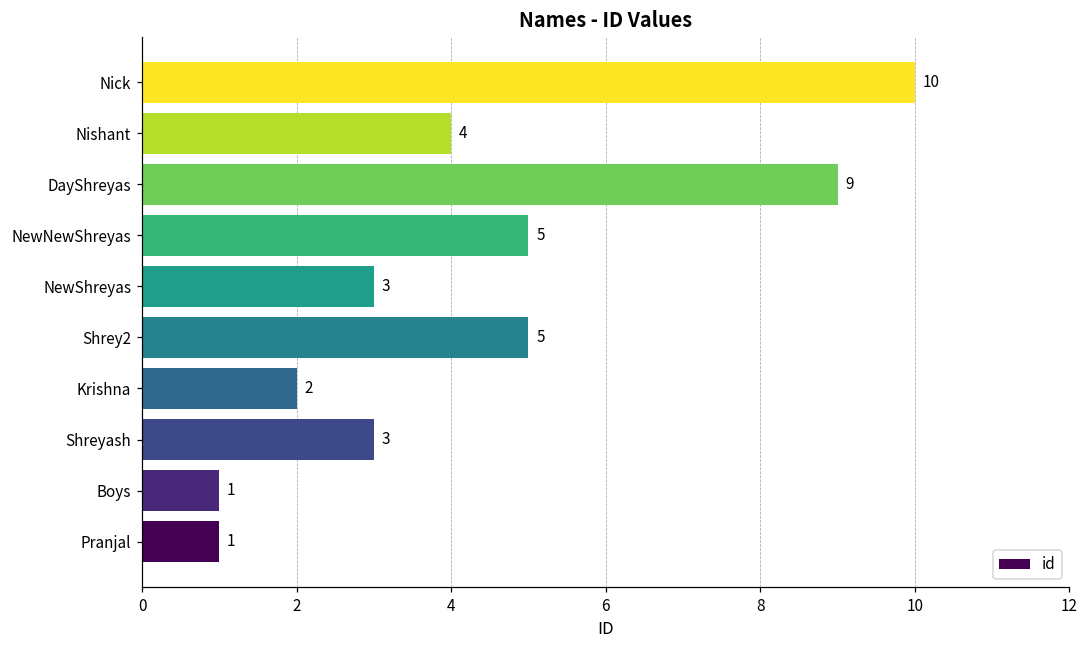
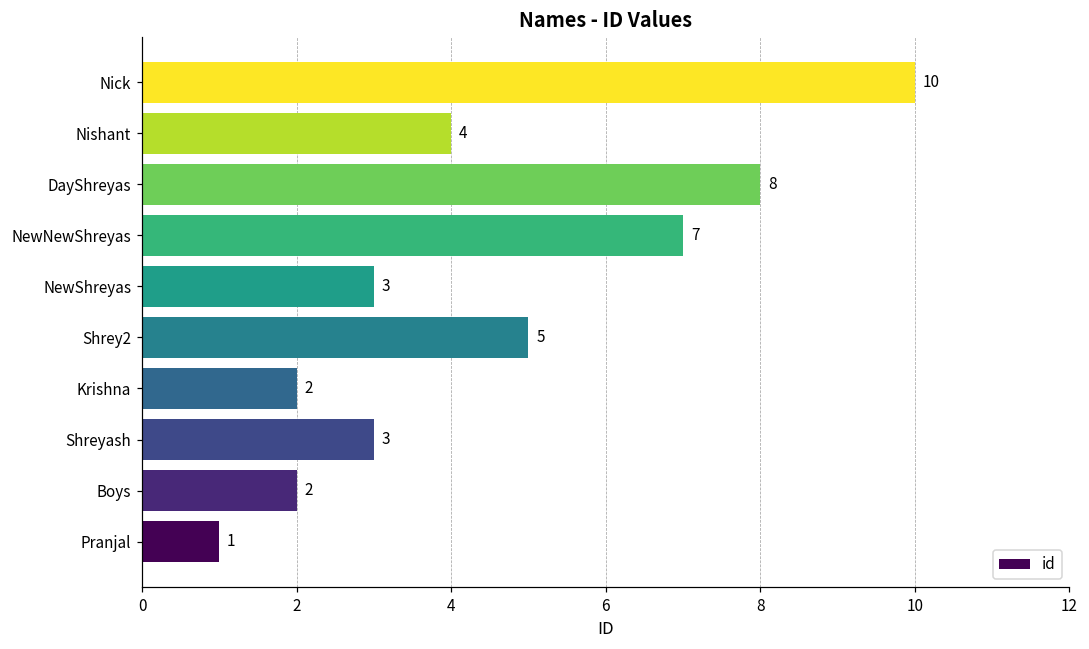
DayShreyas: 9 -> 8
NewNewShreyas: 5 -> 7
Boys: 1 -> 2
